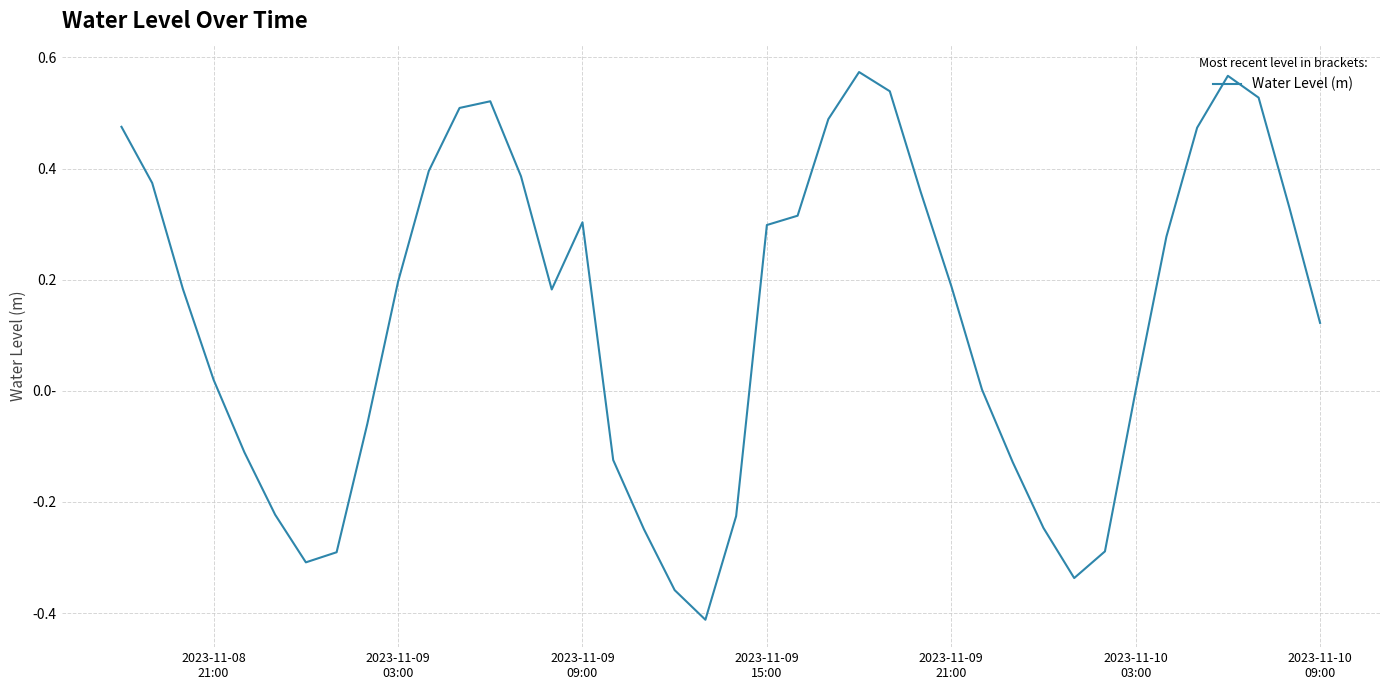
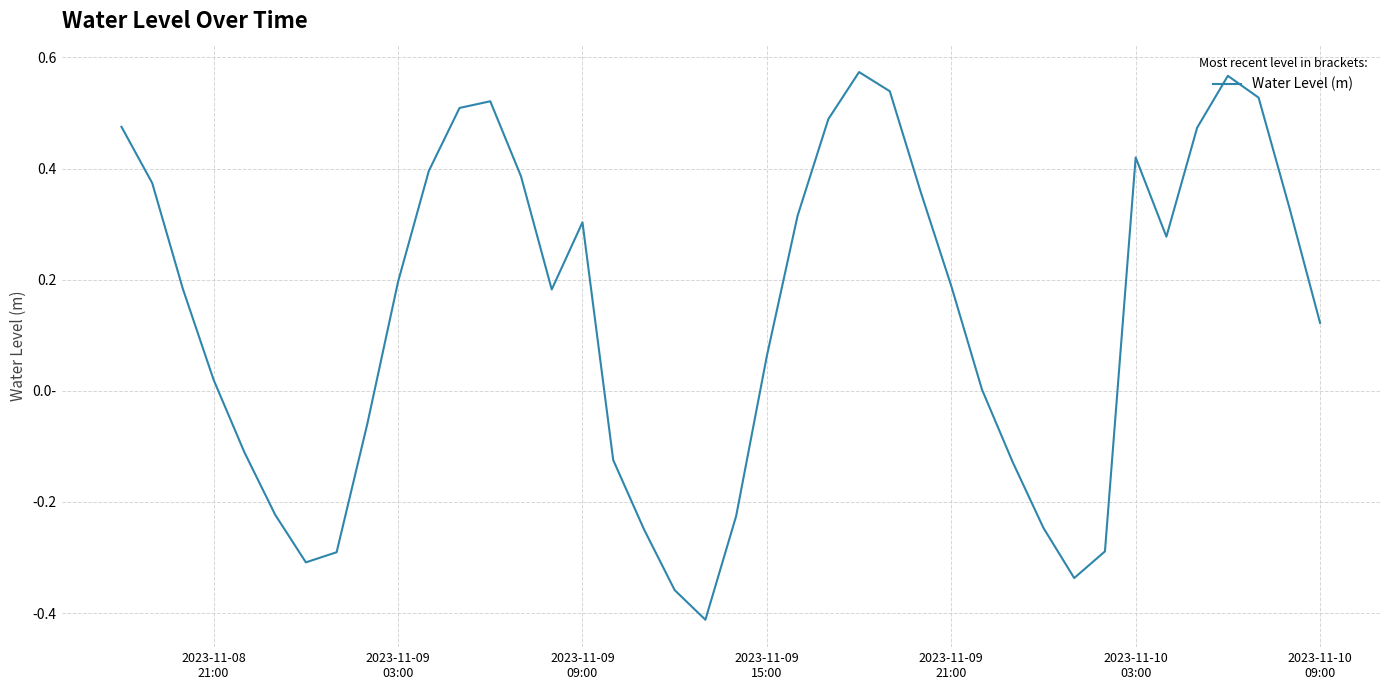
2023-11-09 15:00: 0.30 -> 0.06
2023-11-10 03:00: 0.00 -> 0.42
